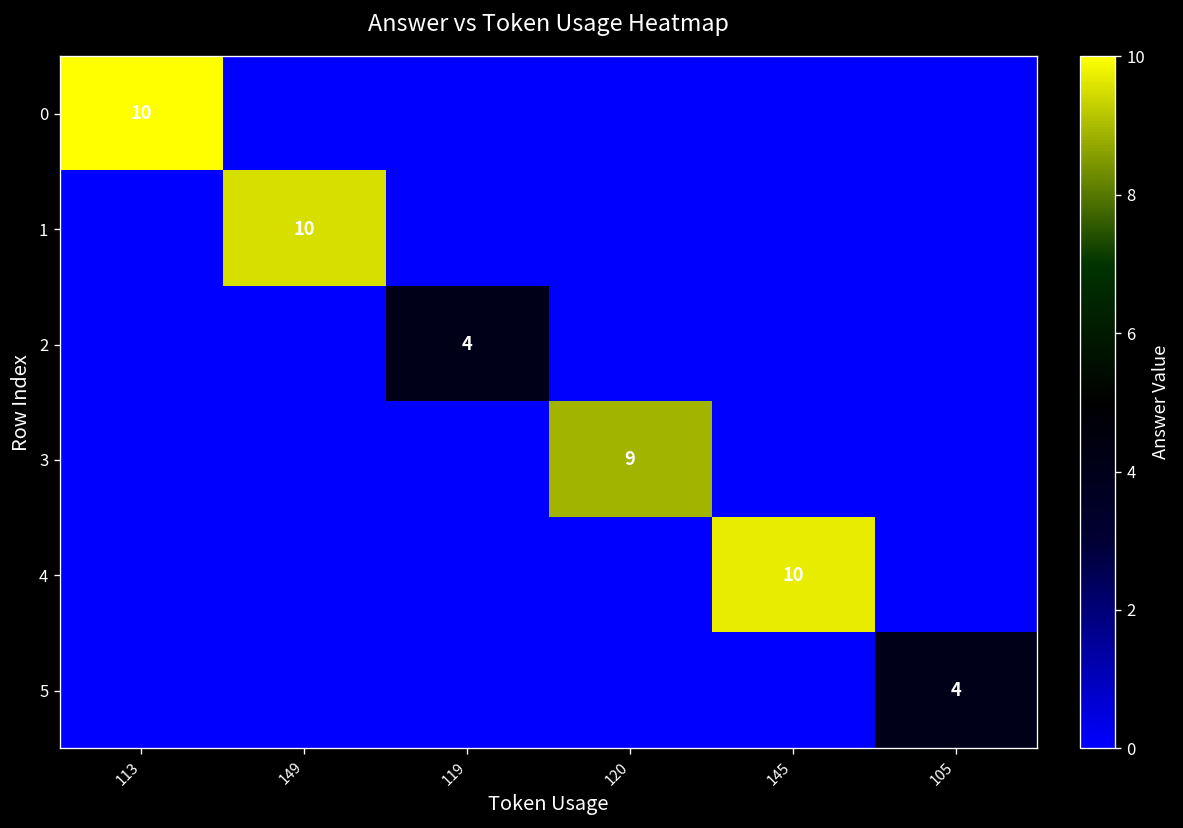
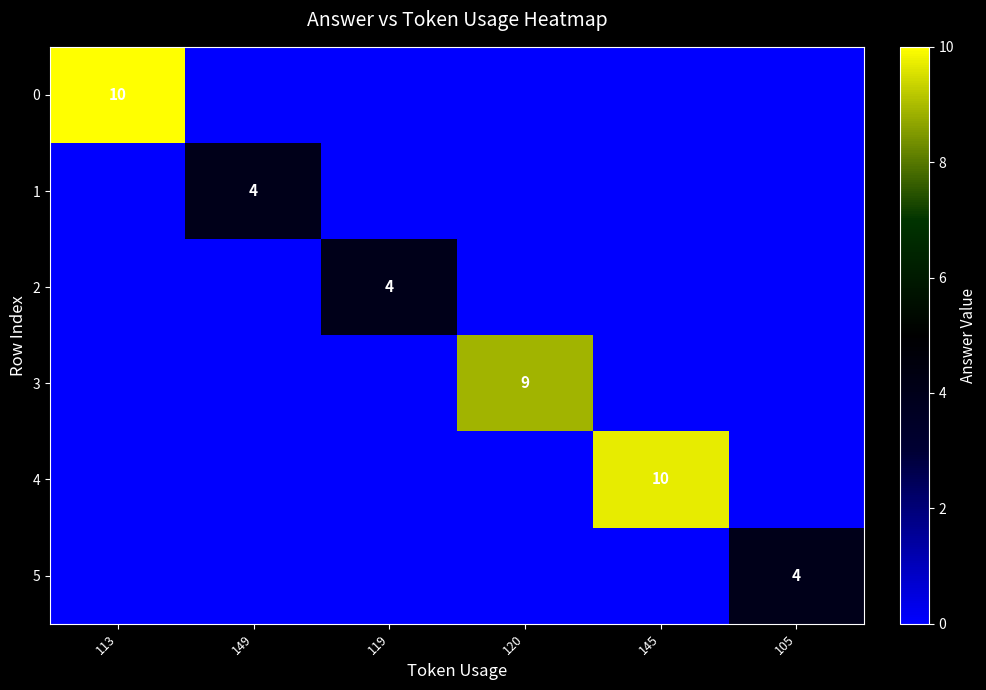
1, 149: 10 -> 4
